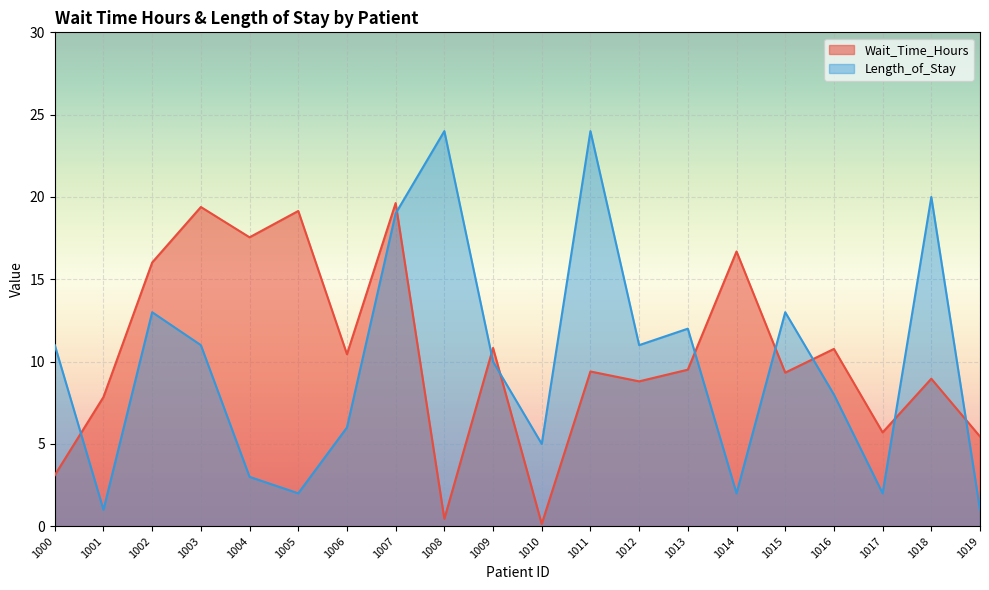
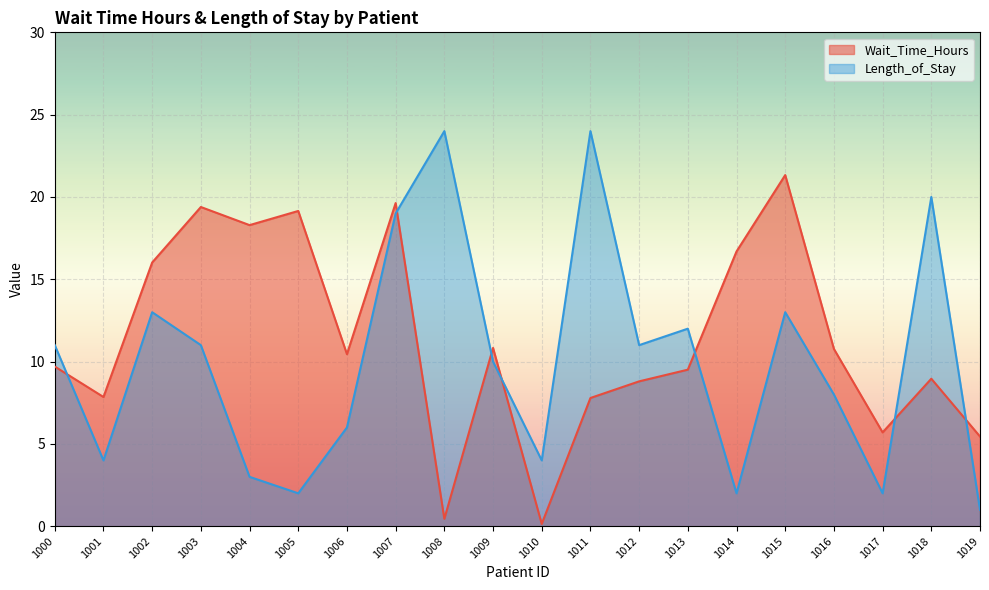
Wait_Time_Hours, 1000: 3.1 -> 9.7
Length_of_Stay, 1001: 1 -> 4
Wait_Time_Hours, 1004: 17.6 -> 18.3
Length_of_Stay, 1010: 5 -> 4
Wait_Time_Hours, 1011: 9.4 -> 7.8
Wait_Time_Hours, 1015: 9.3 -> 21.3
